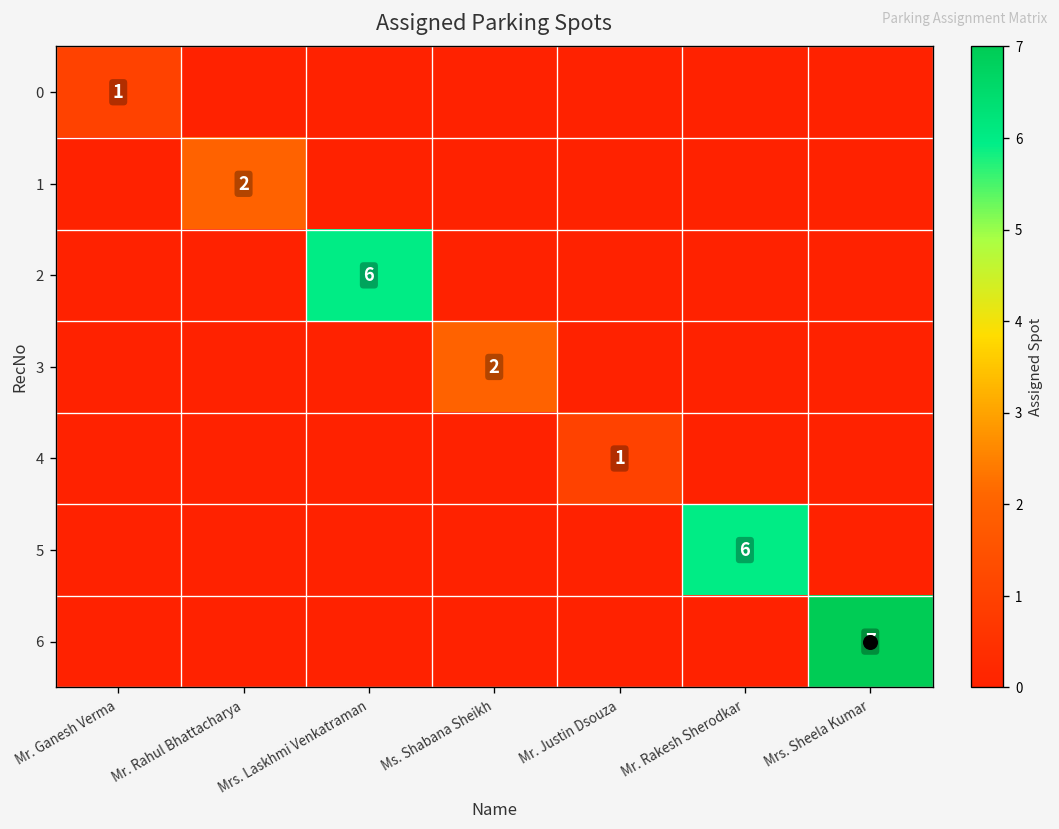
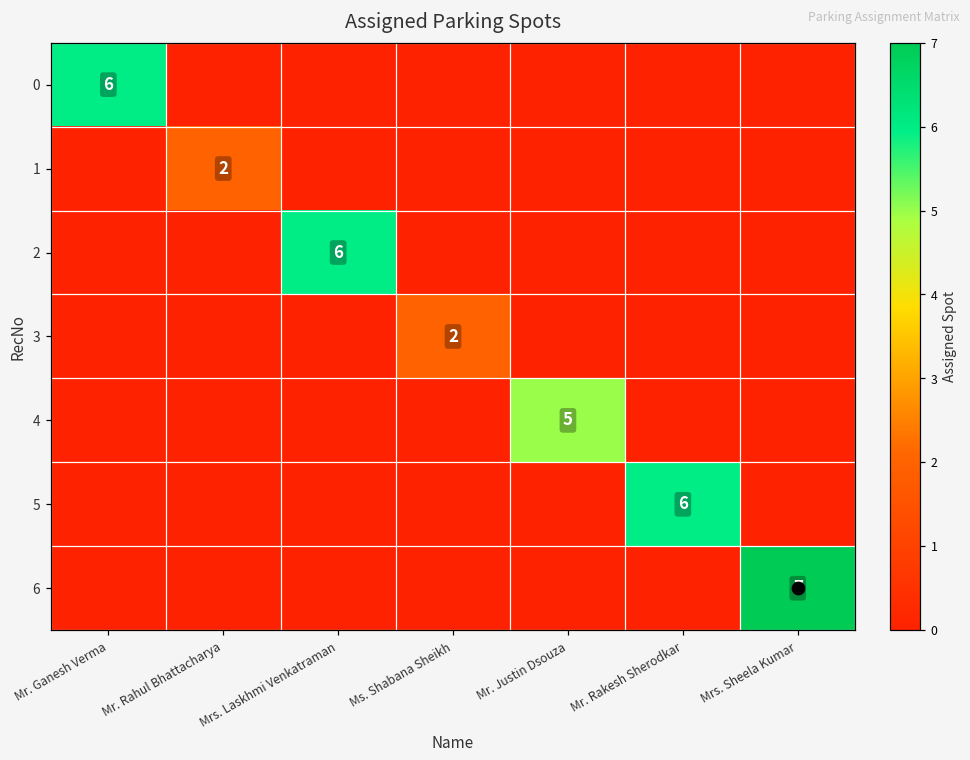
0, Mr. Ganesh Verma: 1 -> 6
4, Mr. Justin Dsouza: 1 -> 5
